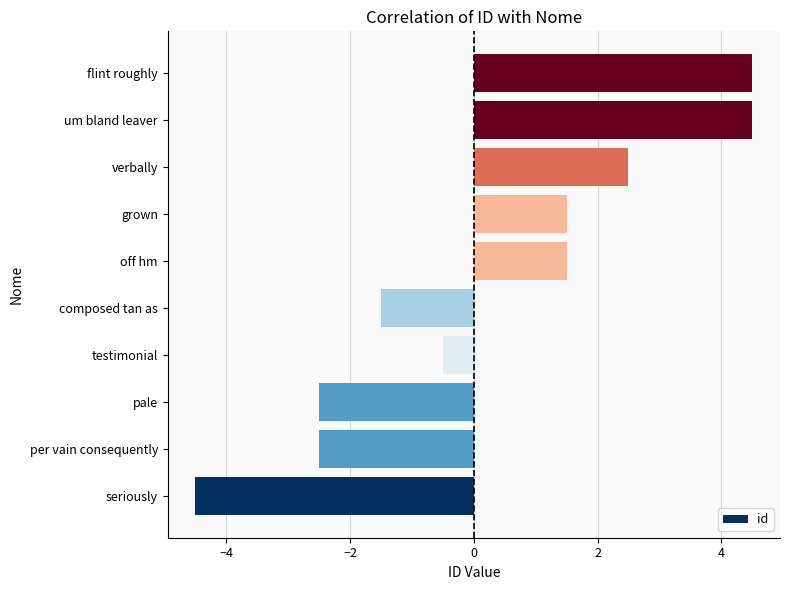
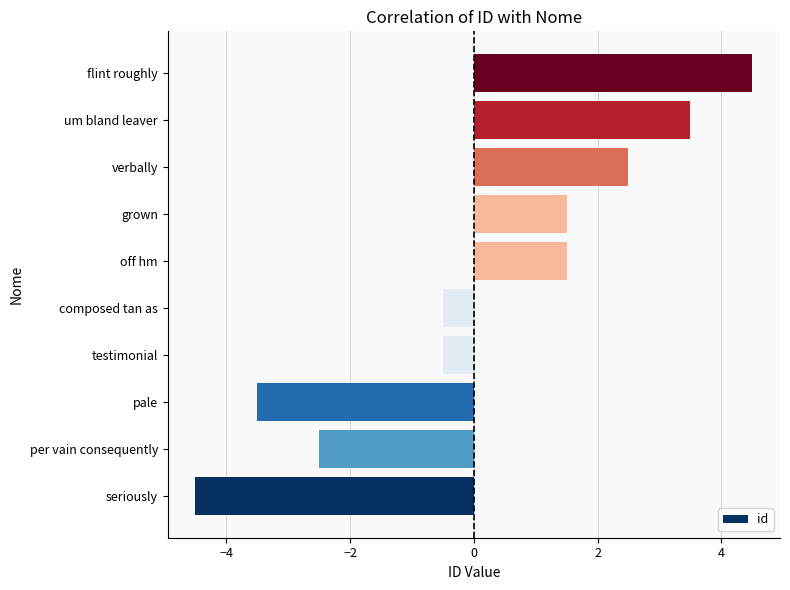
um bland leaver: 4.5 -> 3.5
composed tan as: -1.5 -> -0.5
pale: -2.5 -> -3.5
